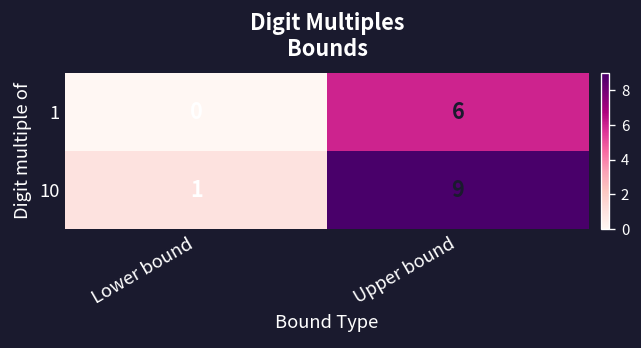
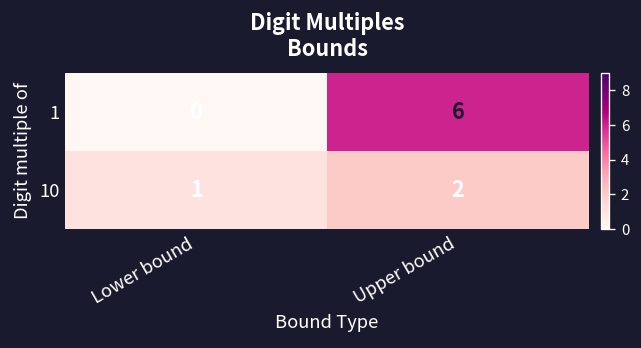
10, Upper bound: 9 -> 2
